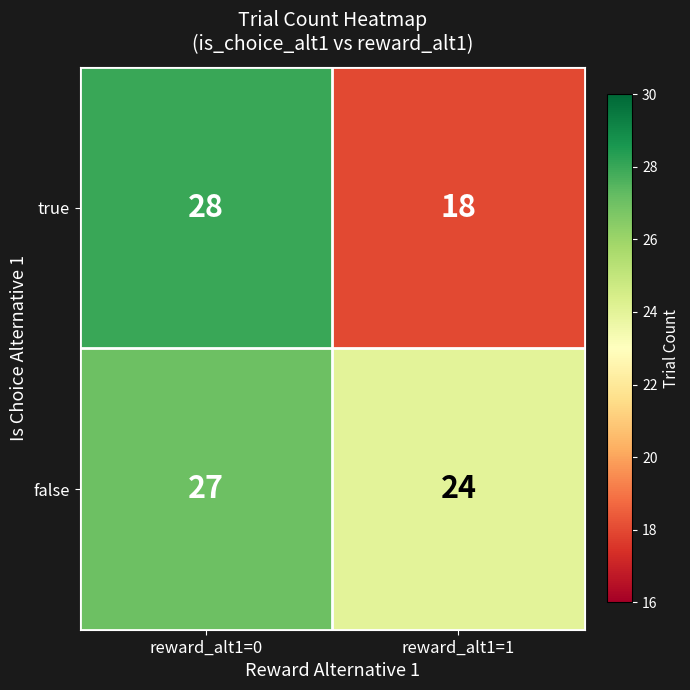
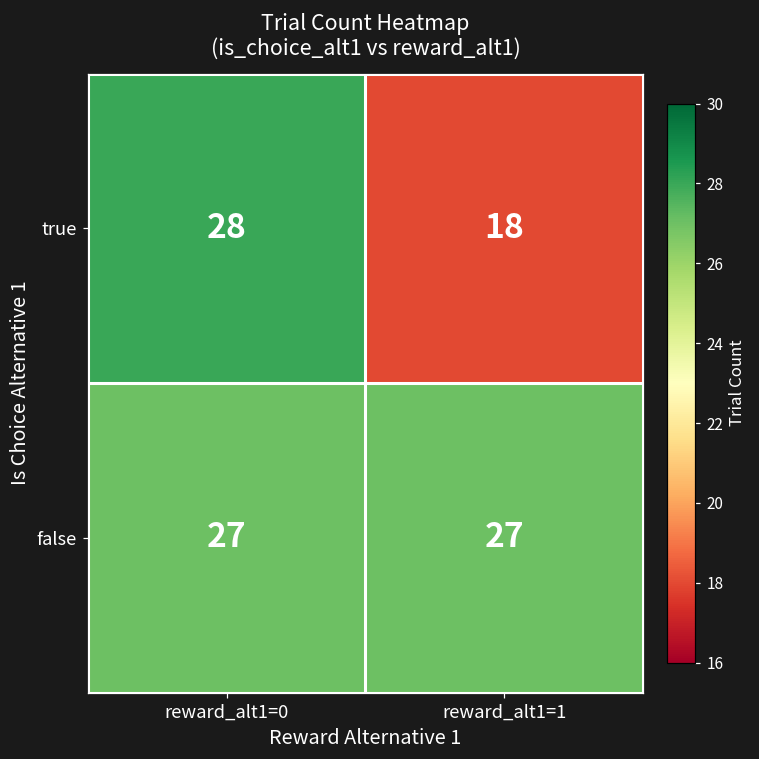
false, reward_alt1=1: 24 -> 27
